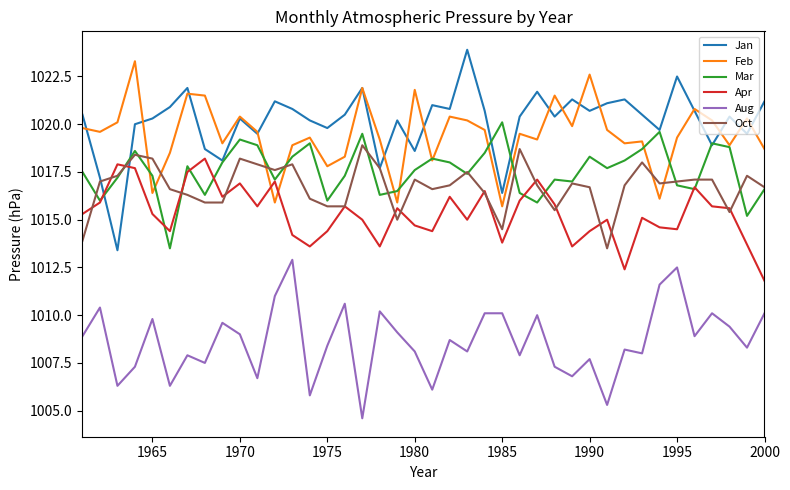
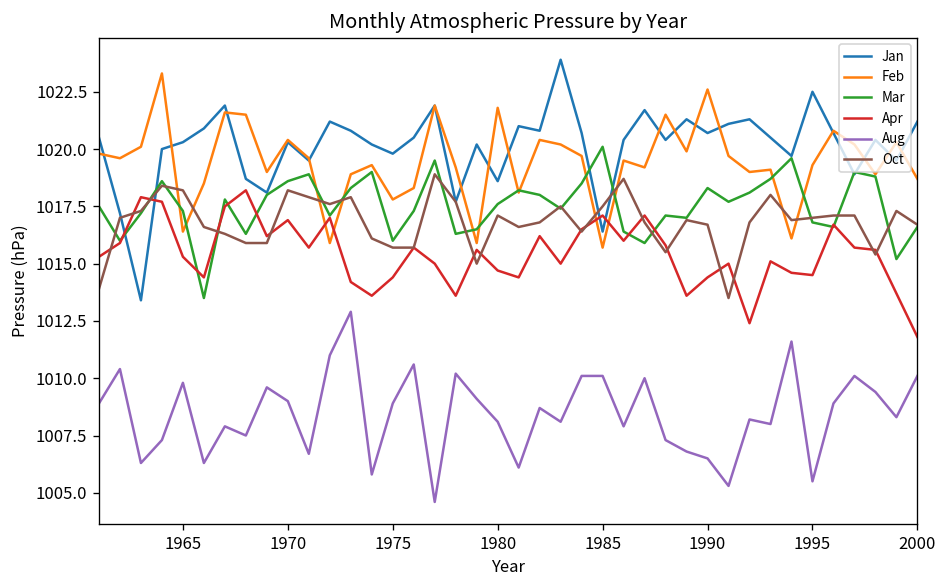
Mar, 1970: 1019.2 -> 1018.6
Aug, 1975: 1008.4 -> 1008.9
Apr, 1985: 1013.8 -> 1017.1
Oct, 1985: 1014.5 -> 1017.5
Aug, 1990: 1007.7 -> 1006.5
Aug, 1995: 1012.5 -> 1005.5
